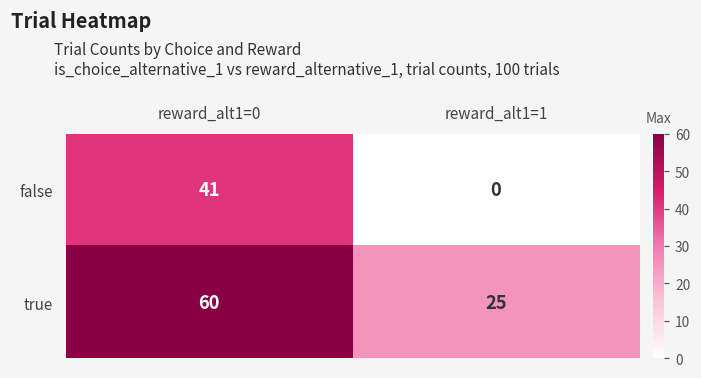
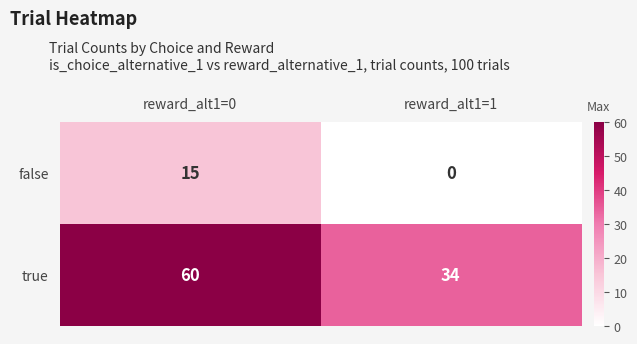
false, reward_alt1=0: 41 -> 15
true, reward_alt1=1: 25 -> 34
